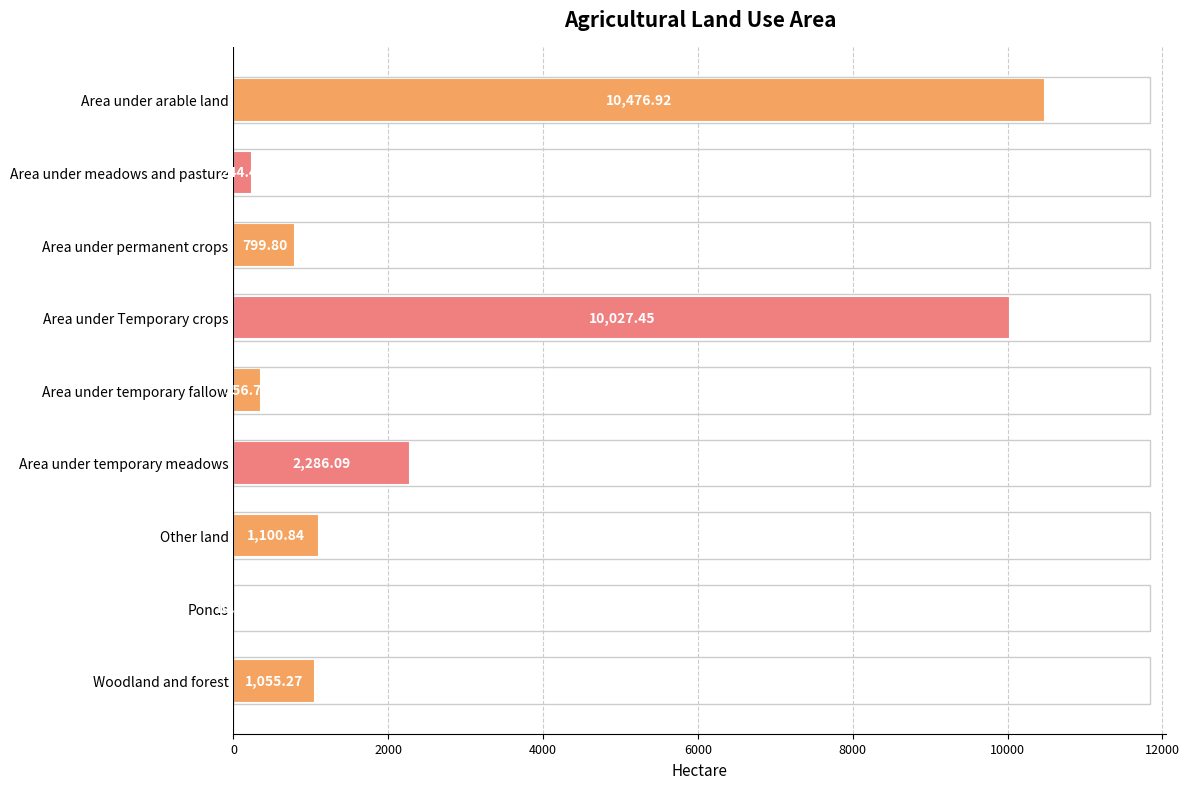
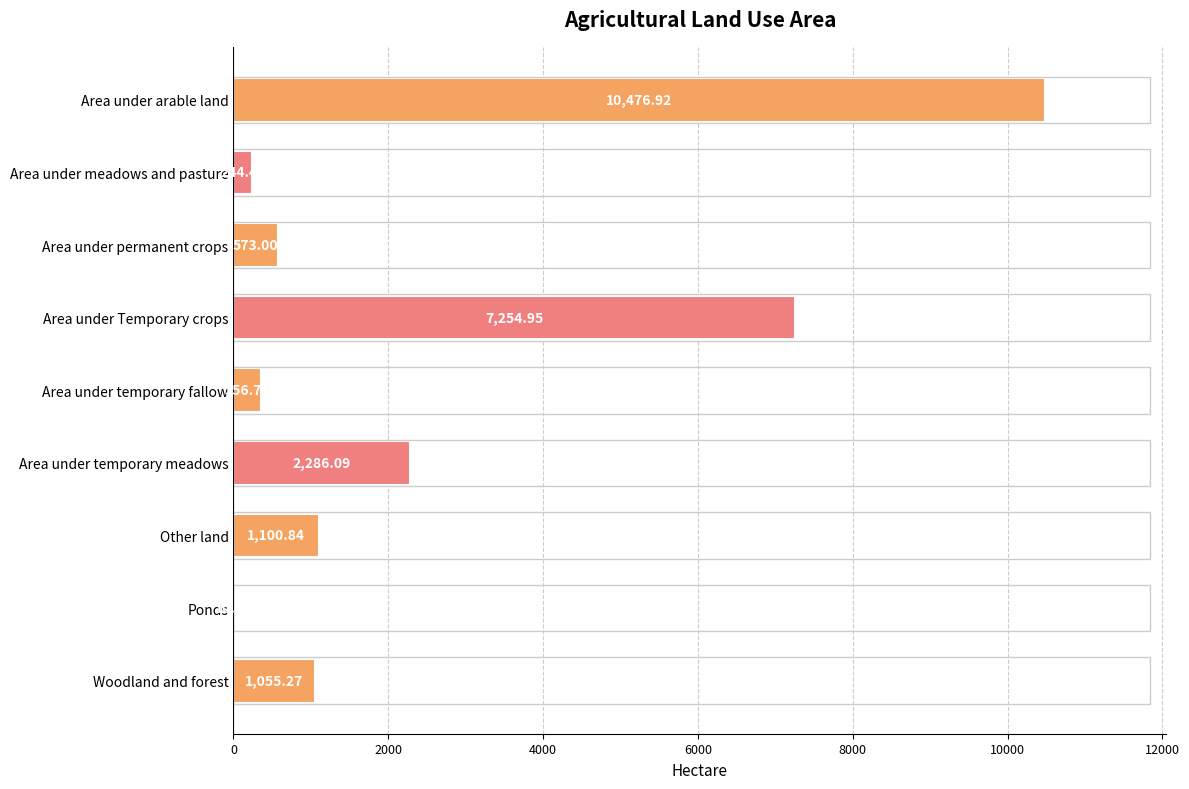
Area under permanent crops: 799.80 -> 573.00
Area under Temporary crops: 10,027.45 -> 7,254.95
